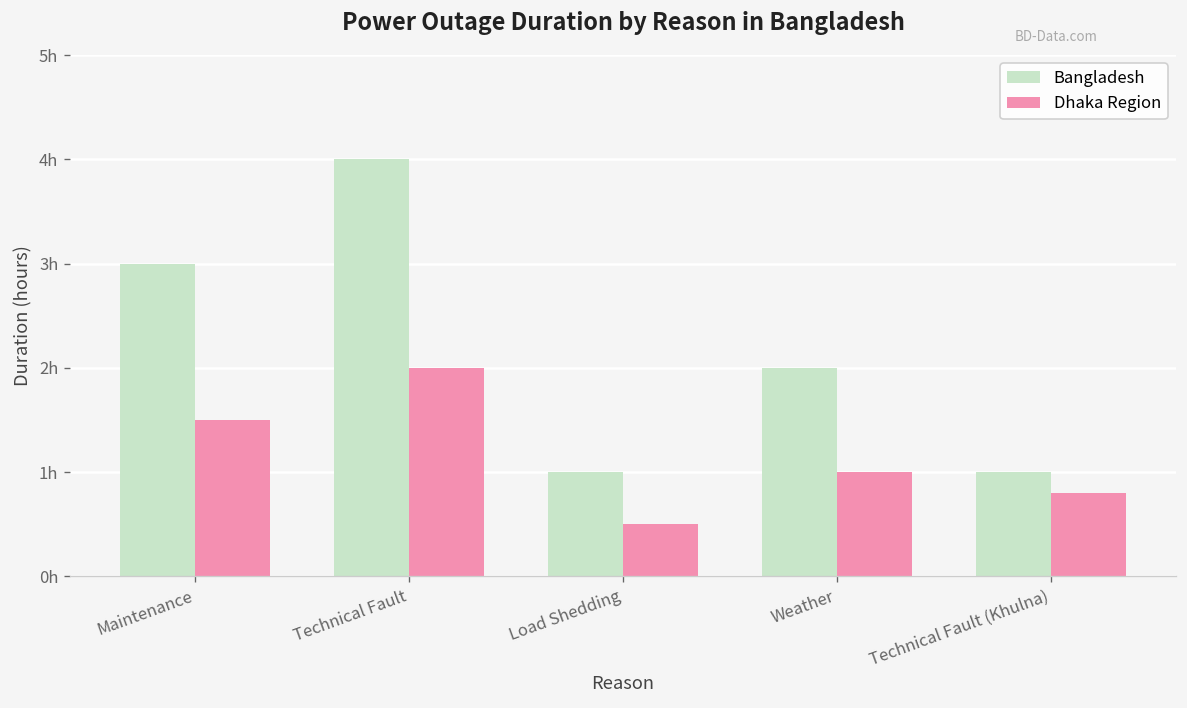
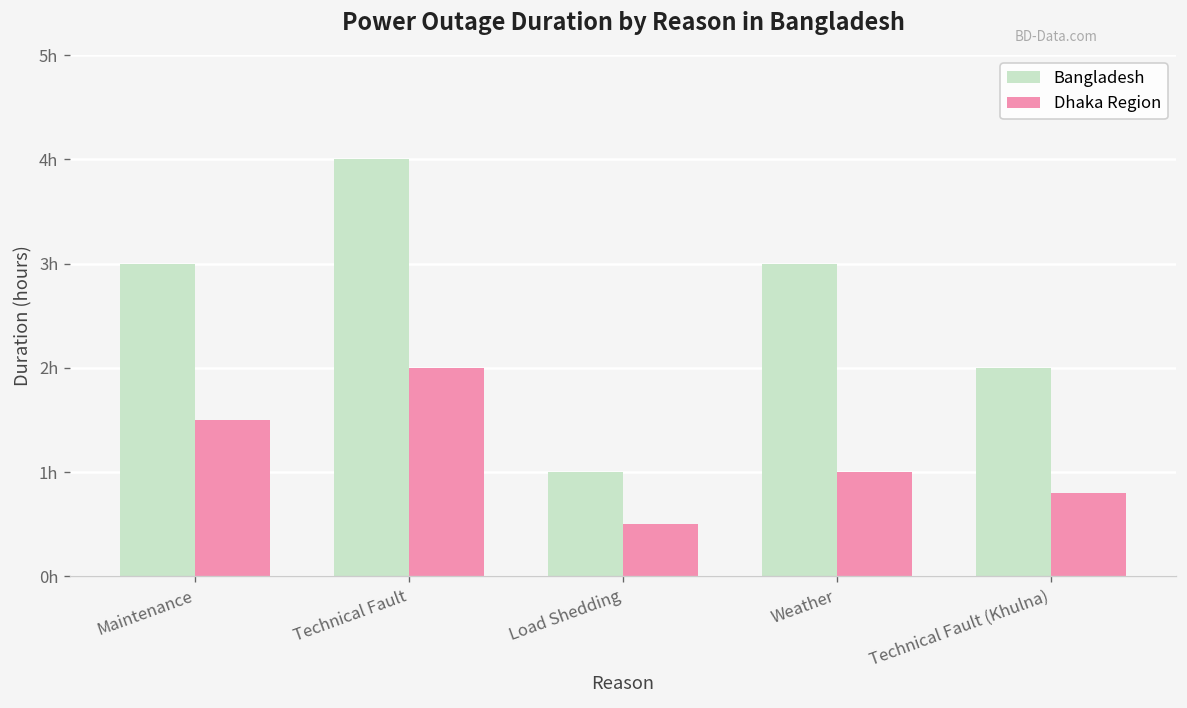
Bangladesh, Weather: 2h -> 3h
Bangladesh, Technical Fault (Khulna): 1h -> 2h
